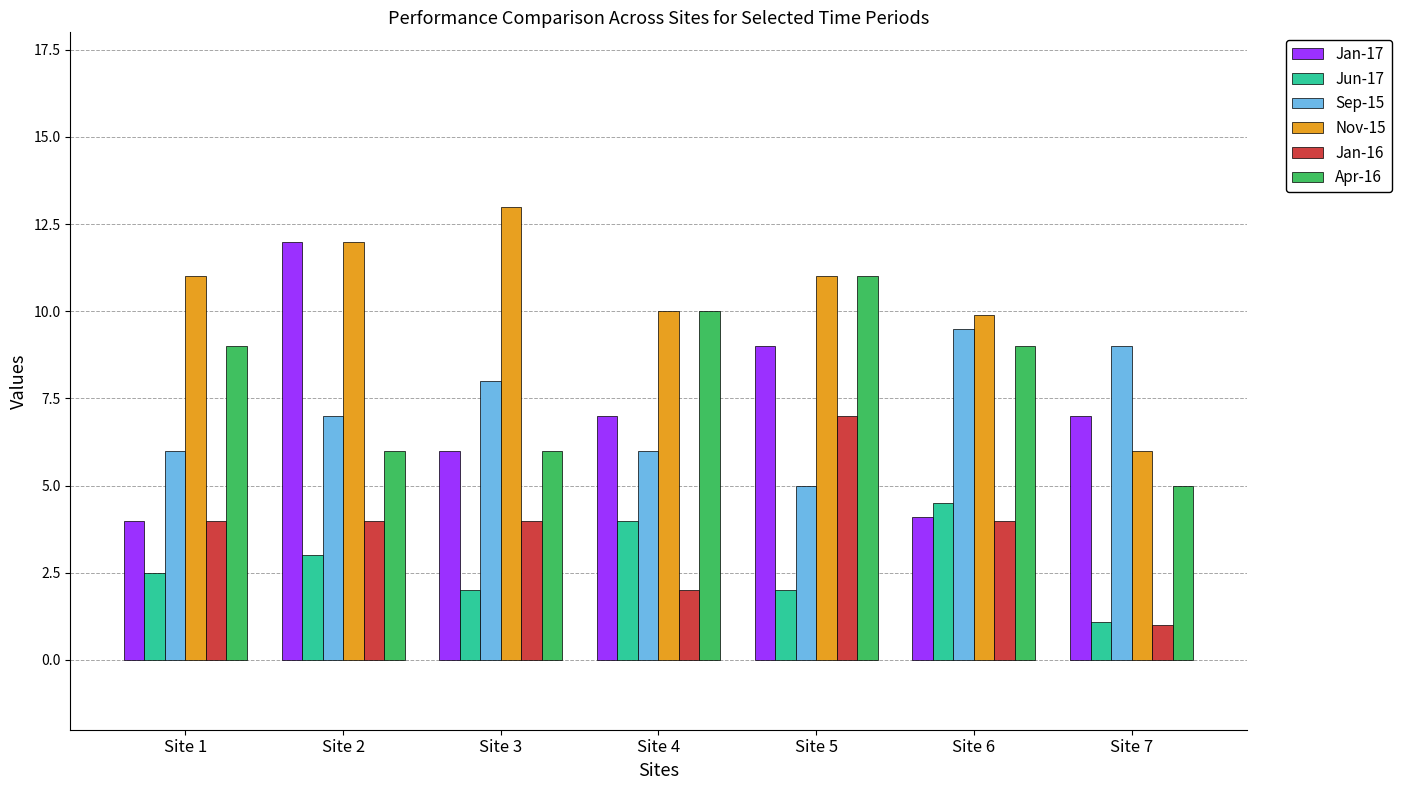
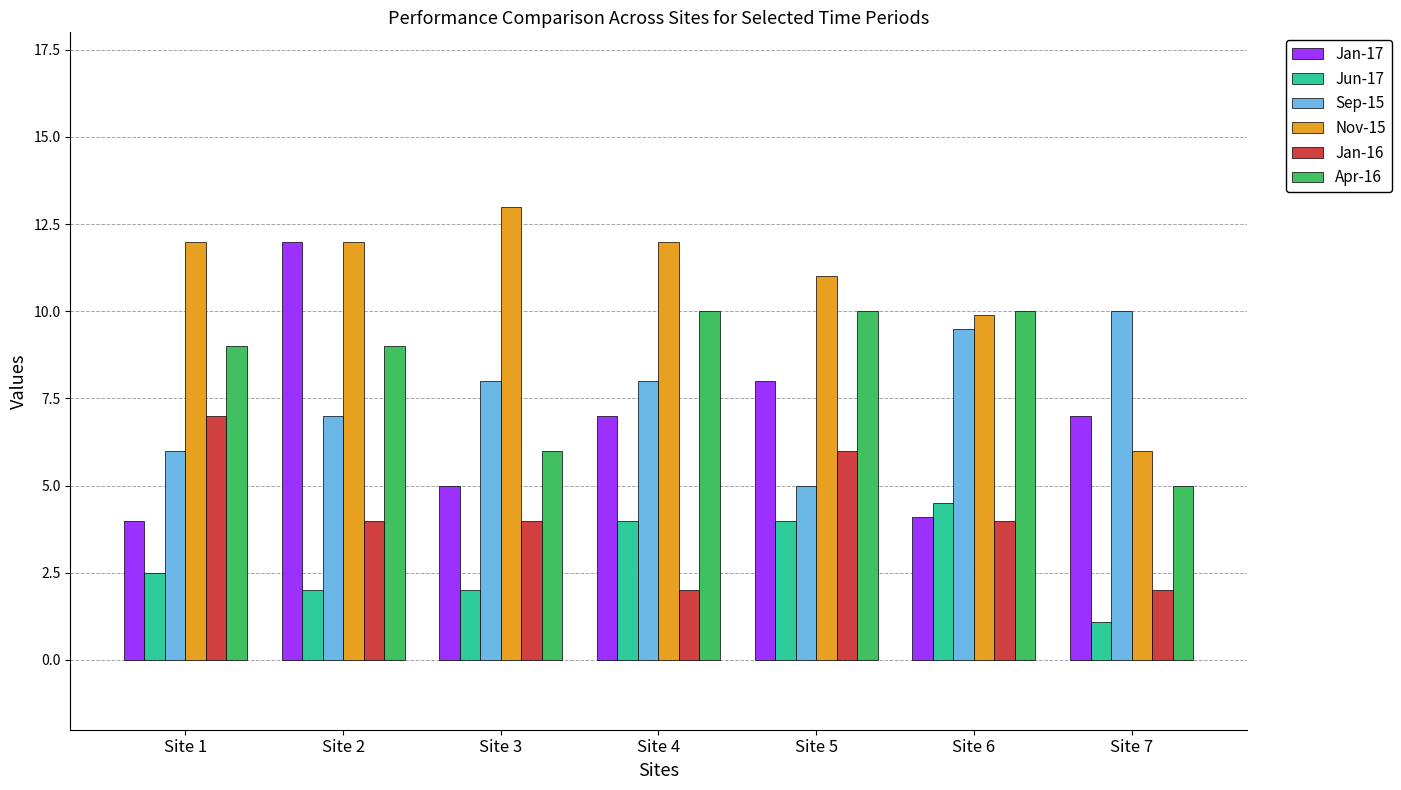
Nov-15, Site 1: 11 -> 12
Jan-16, Site 1: 4 -> 7
Jun-17, Site 2: 3 -> 2
Apr-16, Site 2: 6 -> 9
Jan-17, Site 3: 6 -> 5
Sep-15, Site 4: 6 -> 8
Nov-15, Site 4: 10 -> 12
Jan-17, Site 5: 9 -> 8
Jun-17, Site 5: 2 -> 4
Jan-16, Site 5: 7 -> 6
Apr-16, Site 5: 11 -> 10
Apr-16, Site 6: 9 -> 10
Sep-15, Site 7: 9 -> 10
Jan-16, Site 7: 1 -> 2
